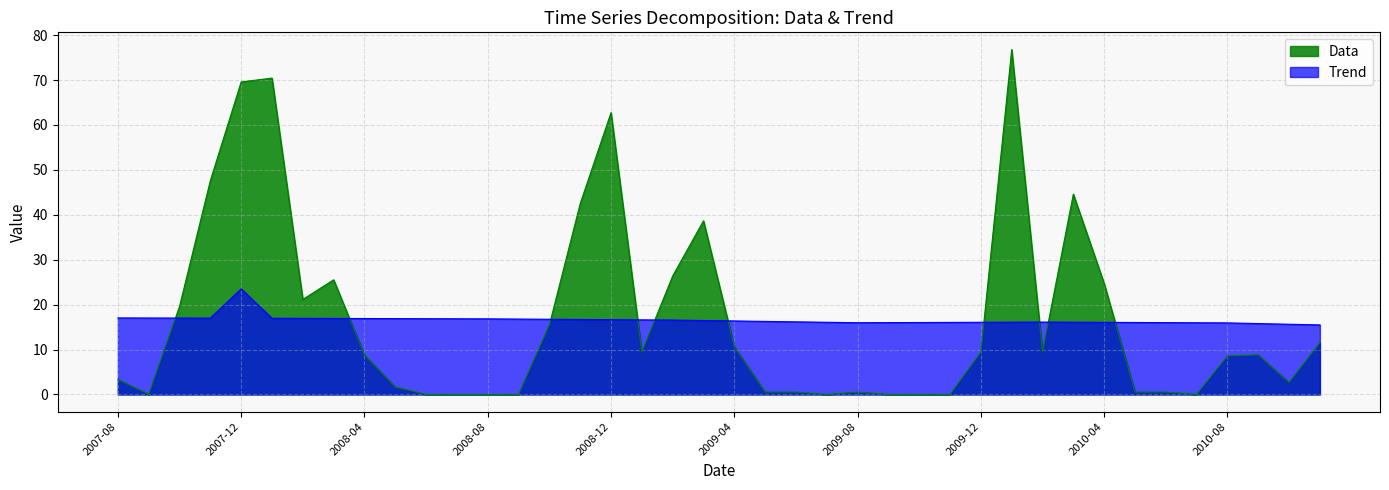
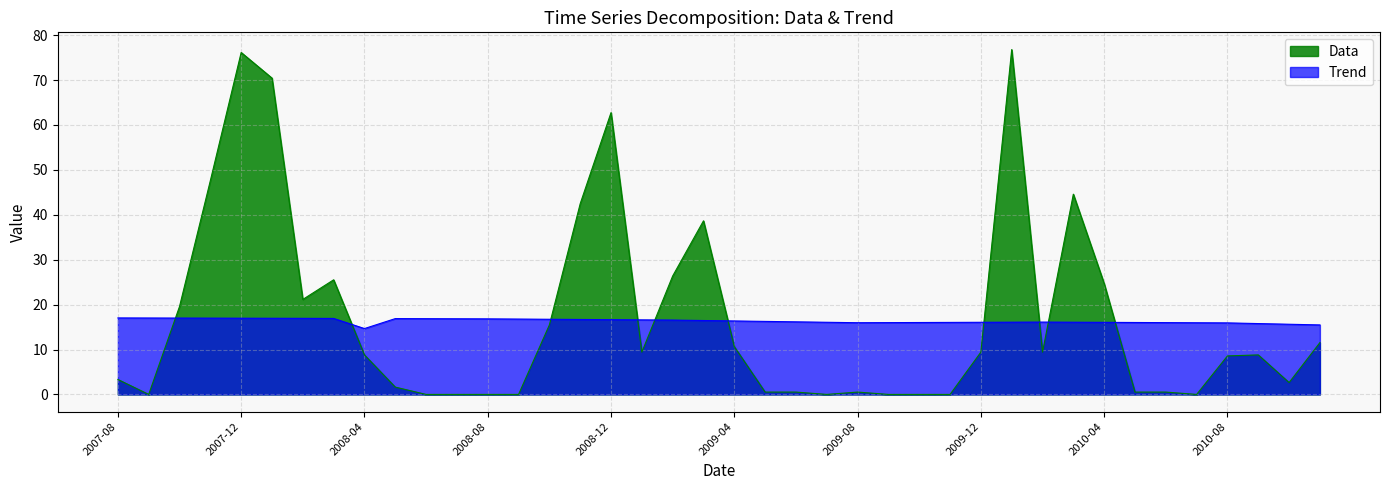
Data, 2007-12: 70 -> 76
Trend, 2007-12: 23 -> 17
Trend, 2008-04: 17 -> 15
